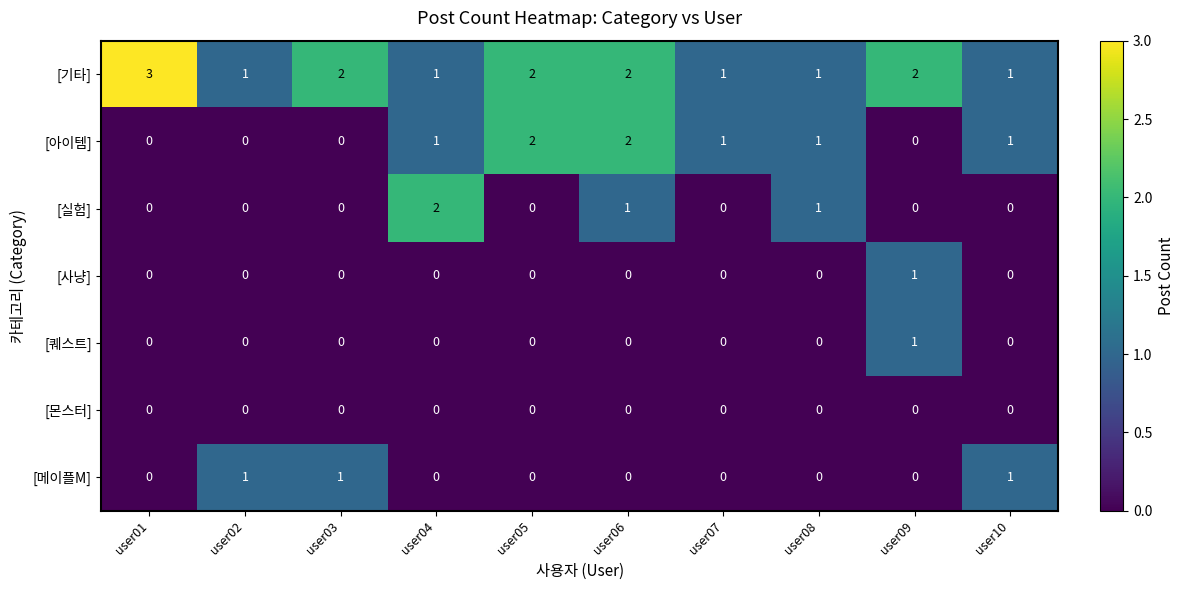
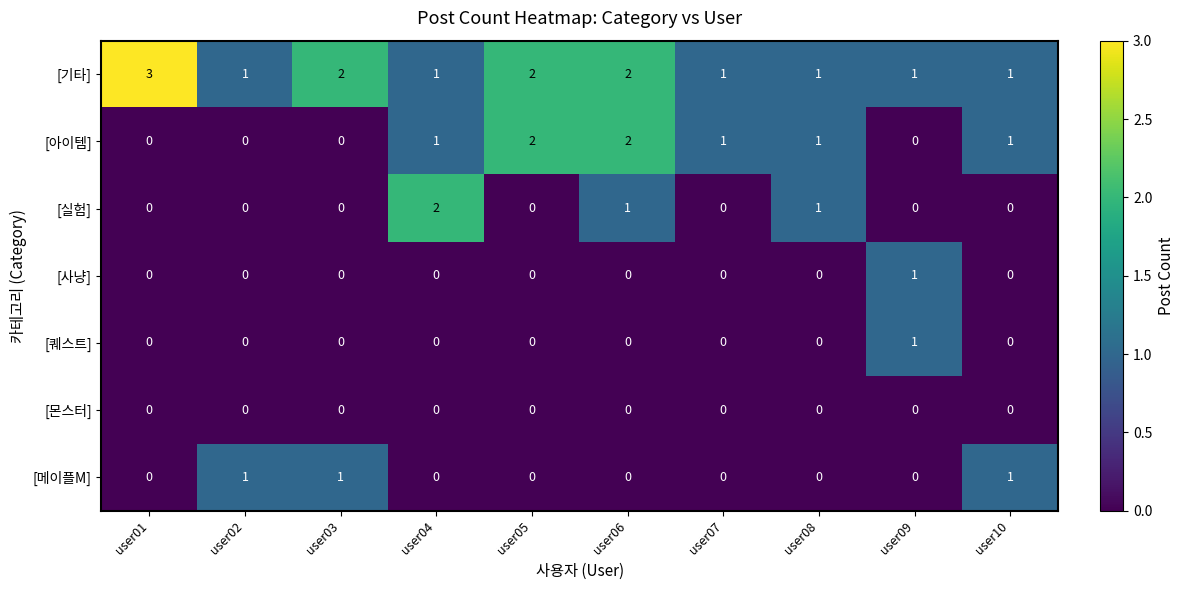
[기타], user09: 2 -> 1
